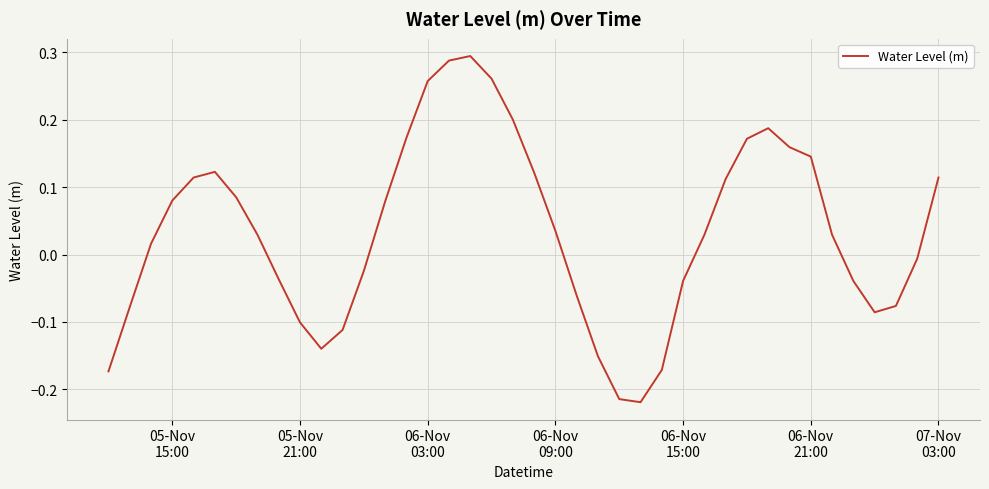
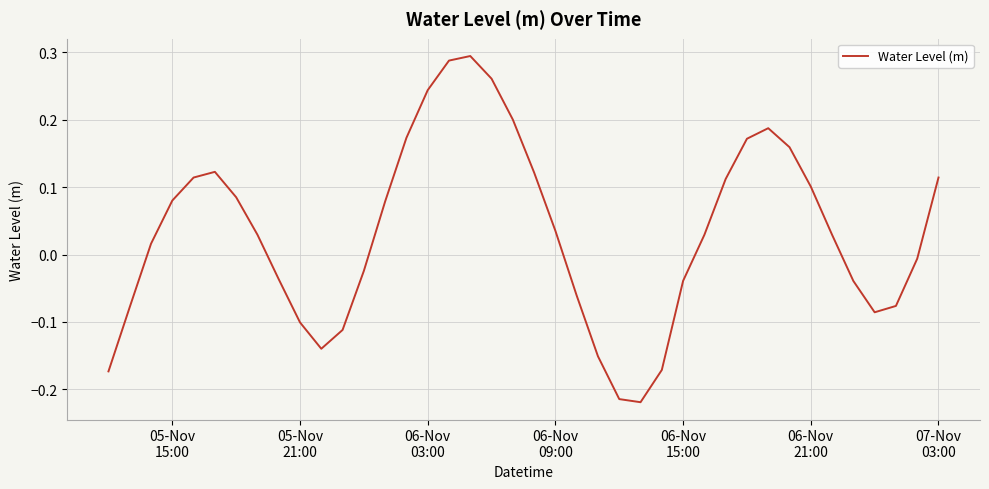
06-Nov 03:00: 0.26 -> 0.24
06-Nov 21:00: 0.15 -> 0.10
